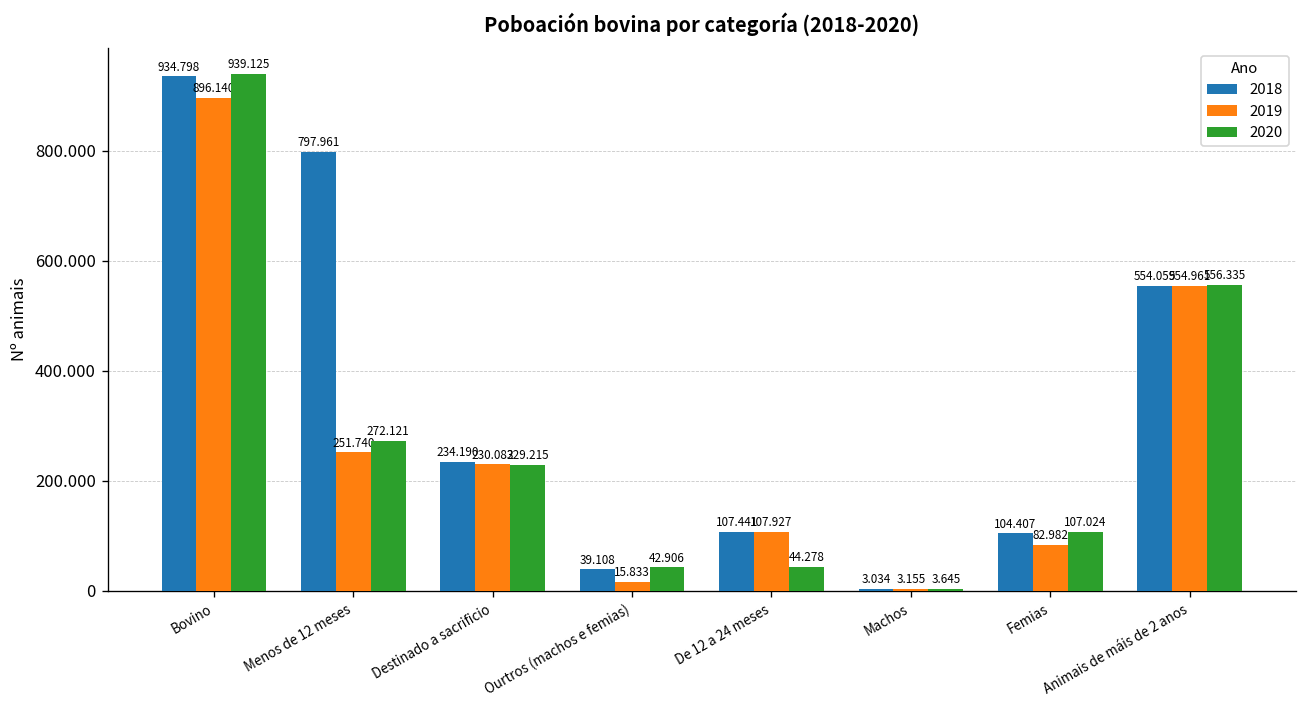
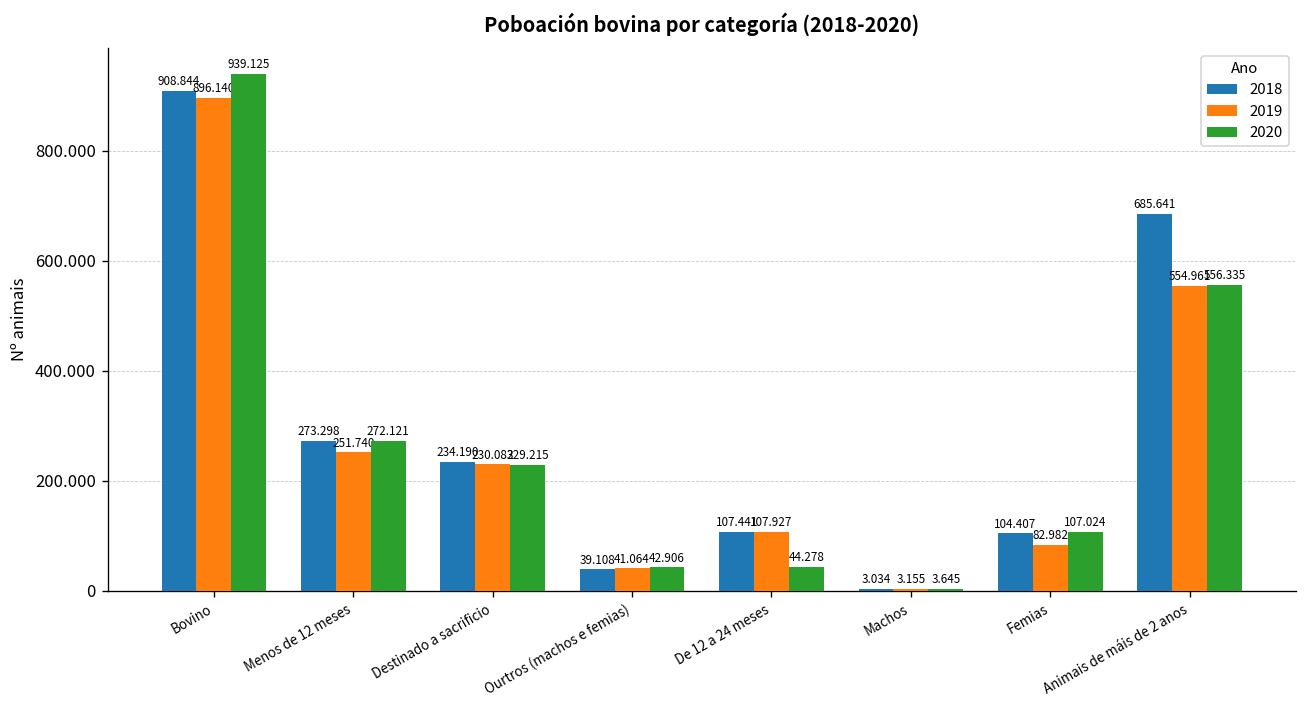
2018, Bovino: 934.798 -> 908.844
2018, Menos de 12 meses: 797.961 -> 273.298
2019, Ourtros (machos e femias): 15.833 -> 41.064
2018, Animais de máis de 2 anos: 554.059 -> 685.641
